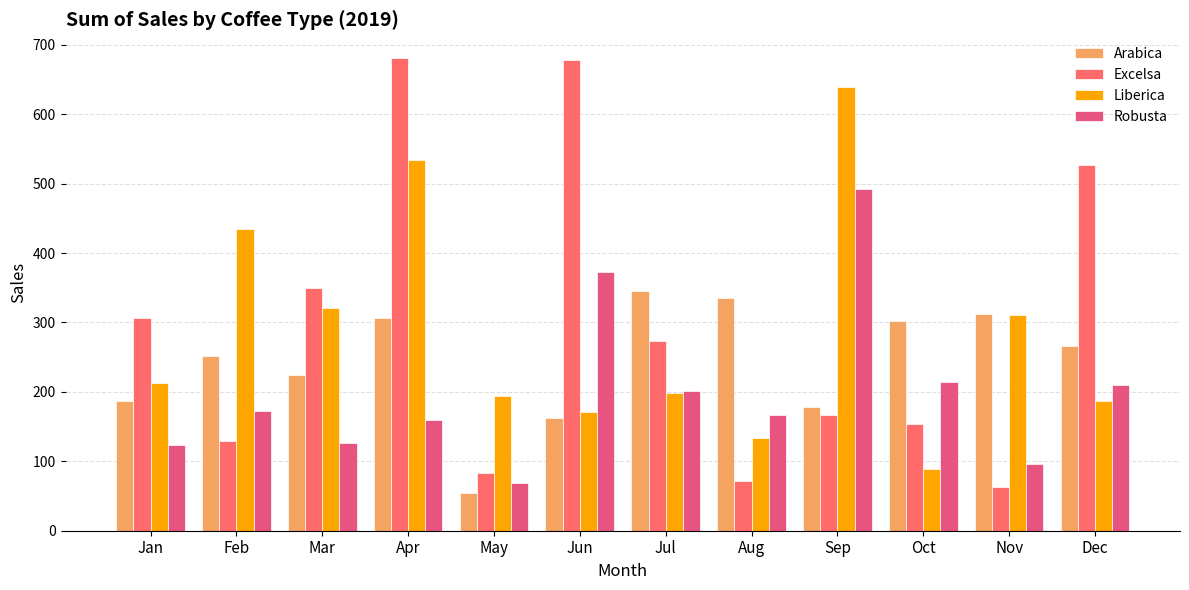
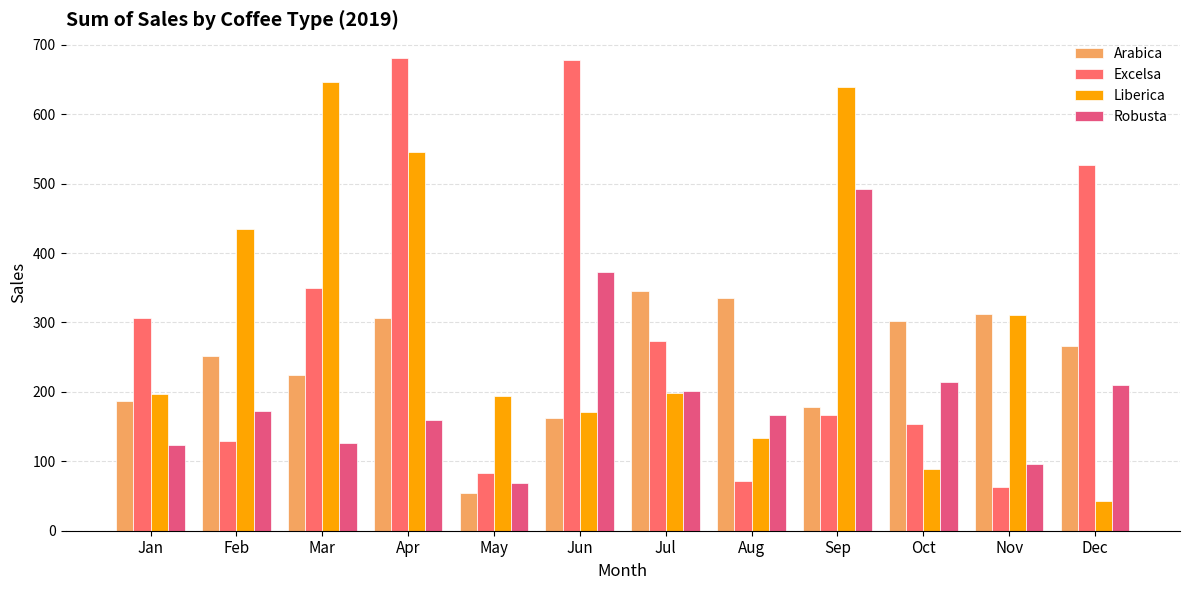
Liberica, Jan: 210 -> 200
Liberica, Mar: 320 -> 650
Liberica, Apr: 530 -> 550
Liberica, Dec: 190 -> 40
